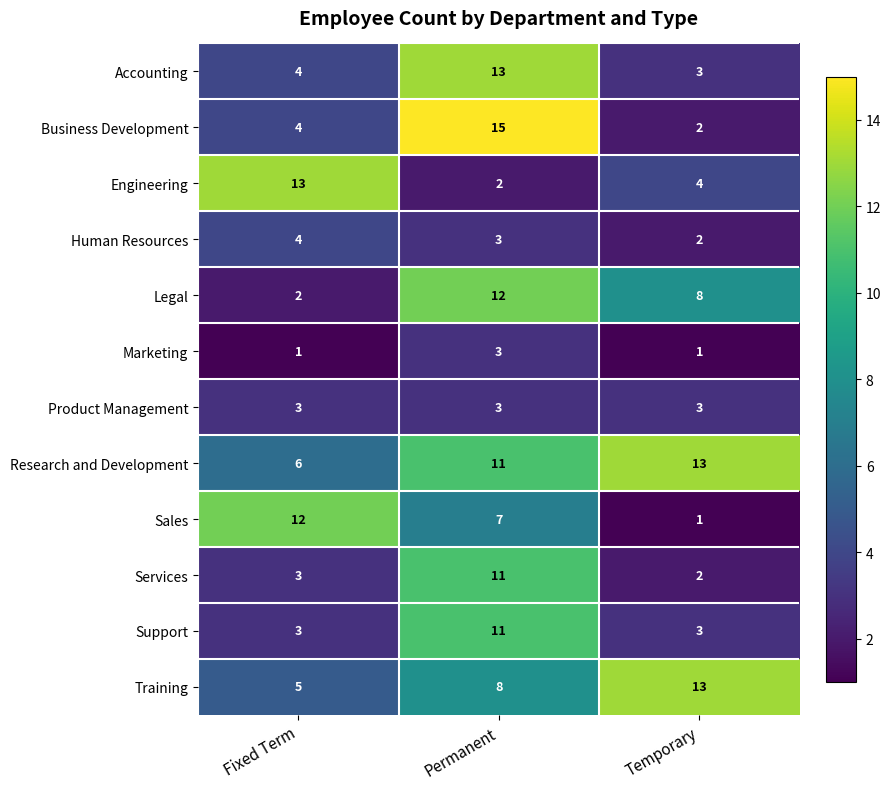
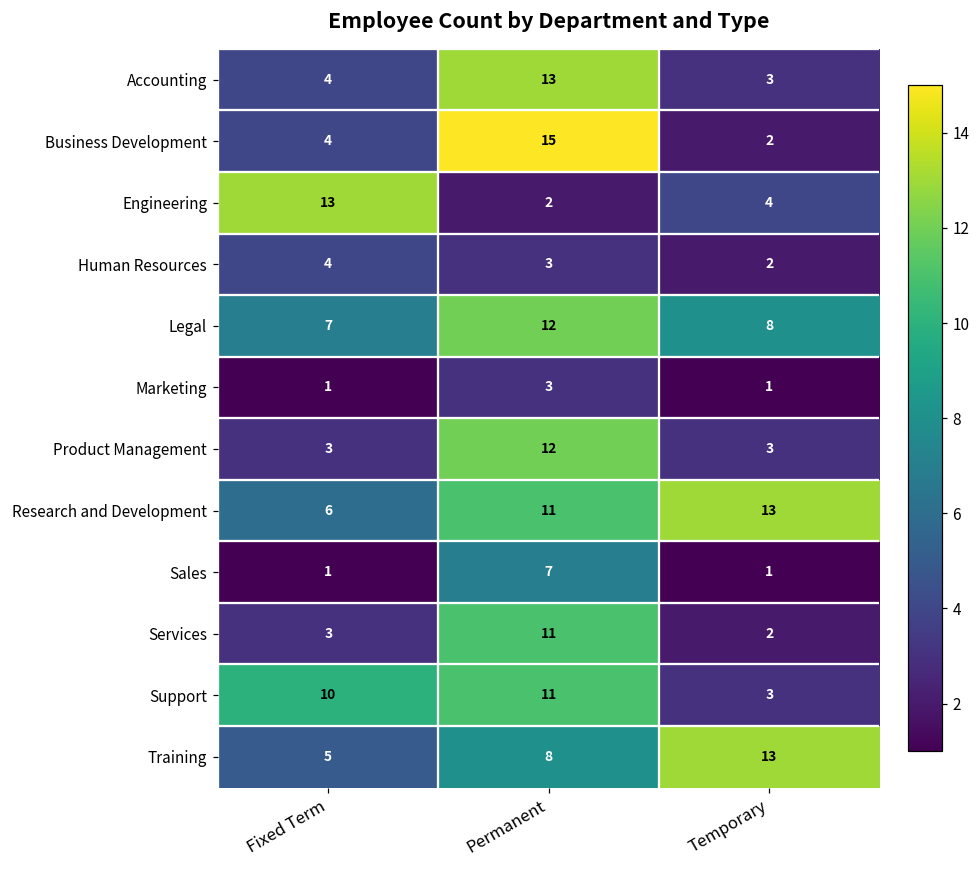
Legal, Fixed Term: 2 -> 7
Product Management, Permanent: 3 -> 12
Sales, Fixed Term: 12 -> 1
Support, Fixed Term: 3 -> 10
